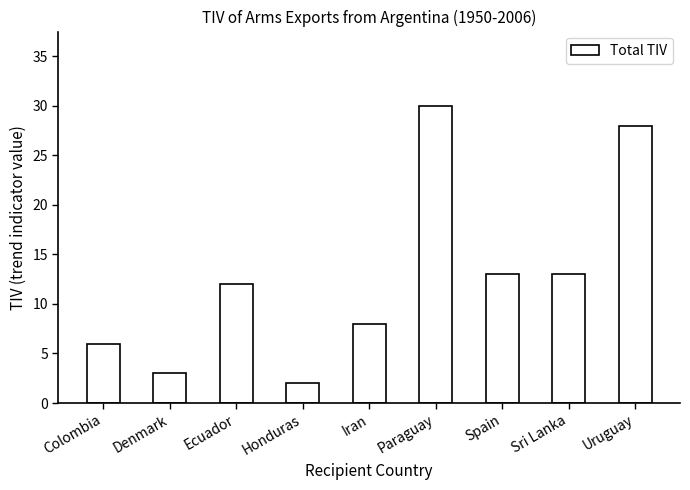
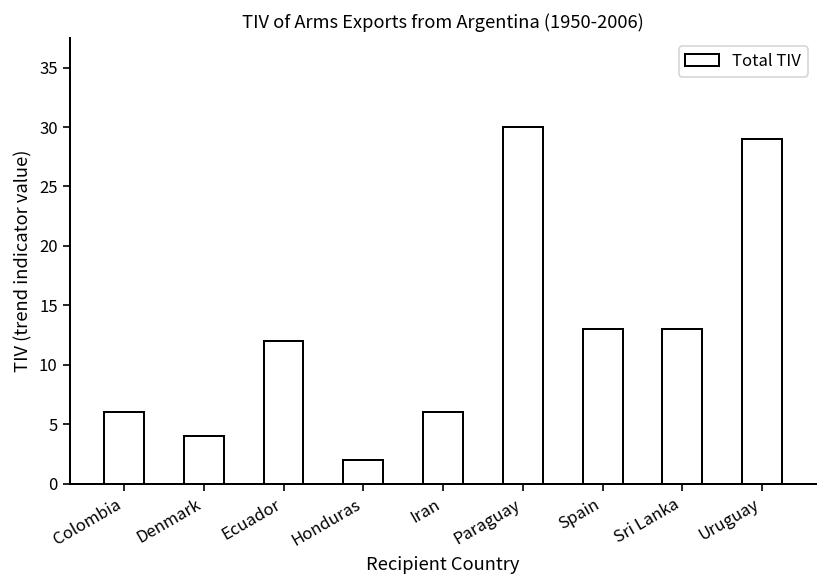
Denmark: 3 -> 4
Iran: 8 -> 6
Uruguay: 28 -> 29
